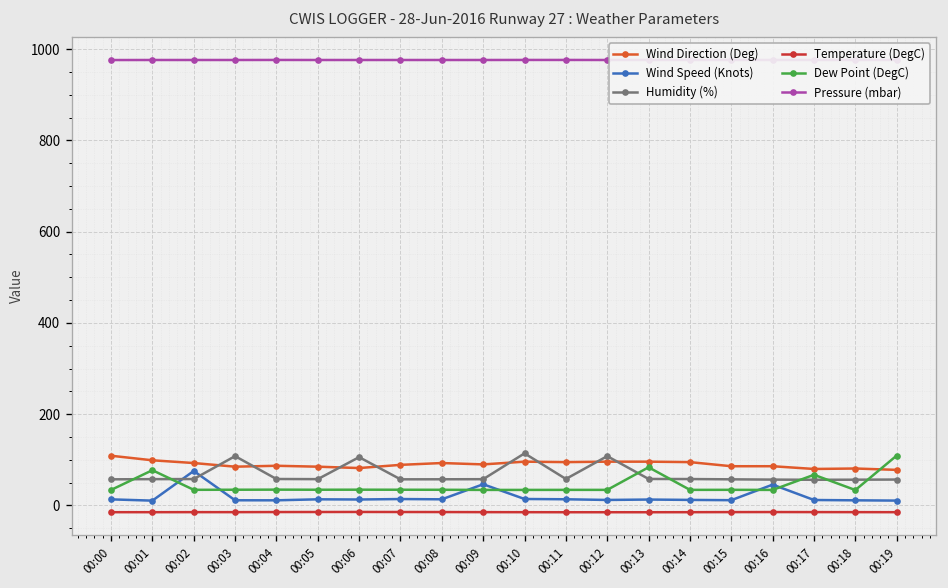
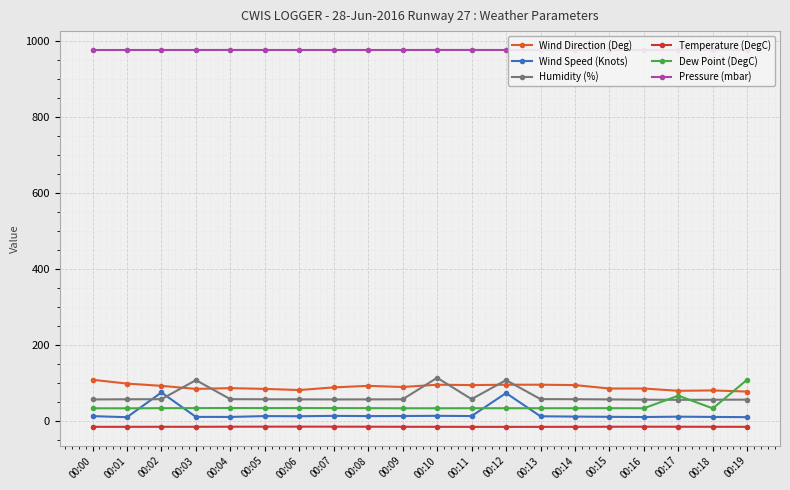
Dew Point (DegC), 00:01: 80 -> 30
Humidity (%), 00:06: 110 -> 60
Wind Speed (Knots), 00:09: 50 -> 10
Wind Speed (Knots), 00:12: 10 -> 70
Dew Point (DegC), 00:13: 80 -> 30
Wind Speed (Knots), 00:16: 50 -> 10
